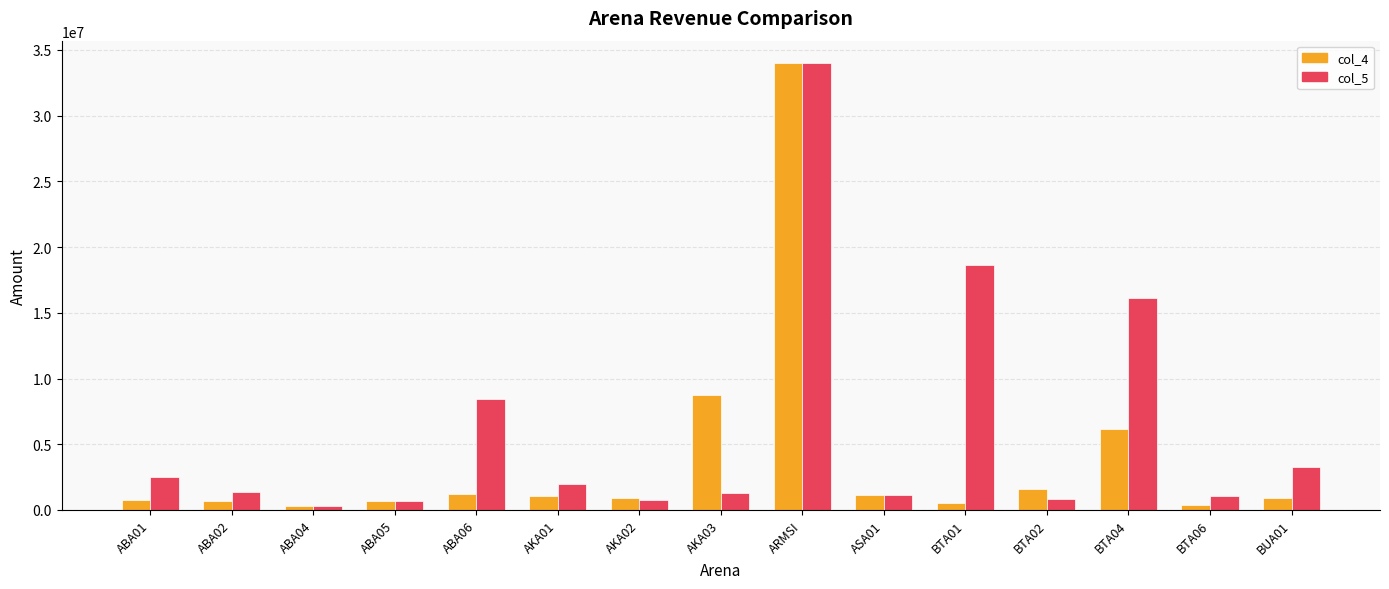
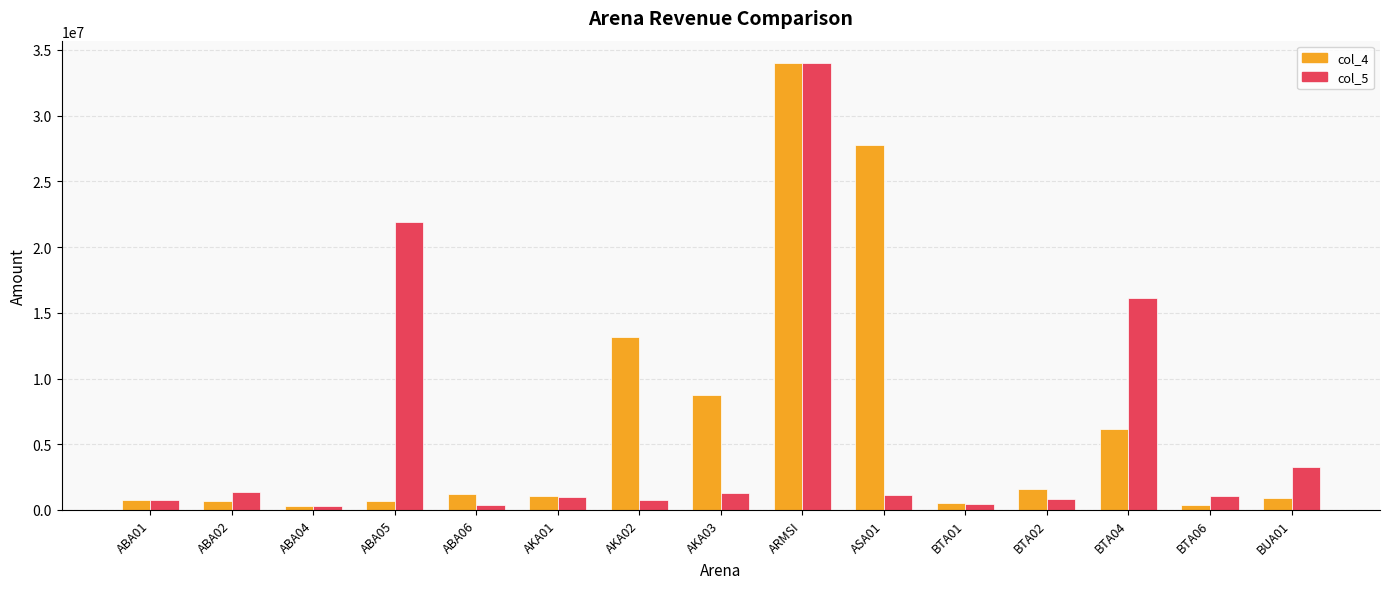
col_5, ABA01: 2500000 -> 800000
col_5, ABA05: 700000 -> 21900000
col_5, ABA06: 8400000 -> 400000
col_5, AKA01: 1900000 -> 1000000
col_4, AKA02: 900000 -> 13100000
col_4, ASA01: 1100000 -> 27800000
col_5, BTA01: 18600000 -> 500000
